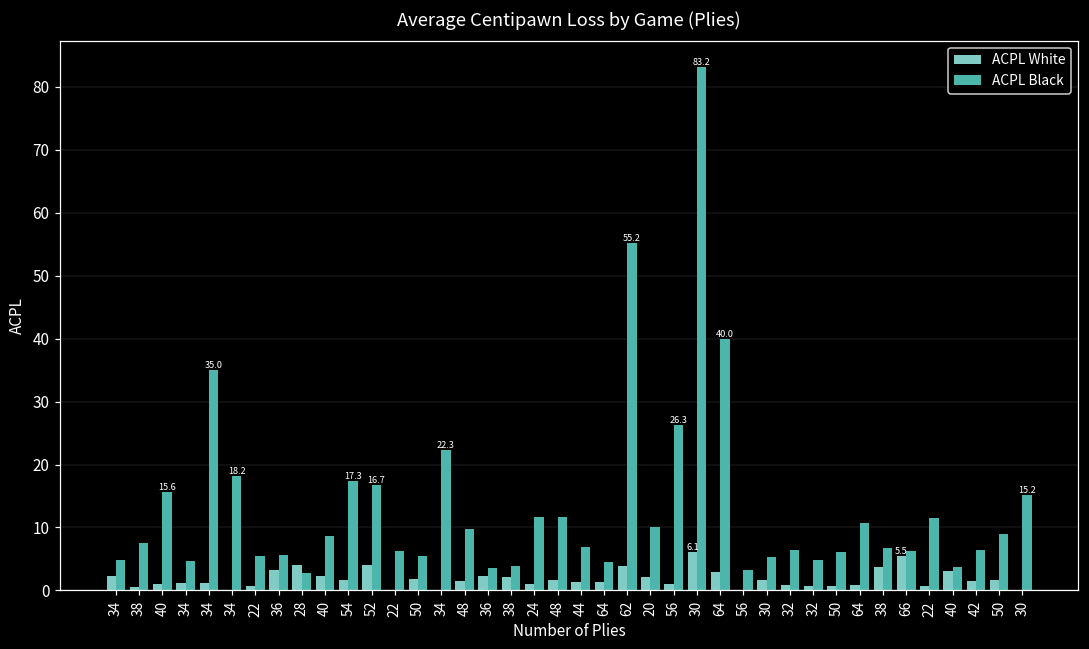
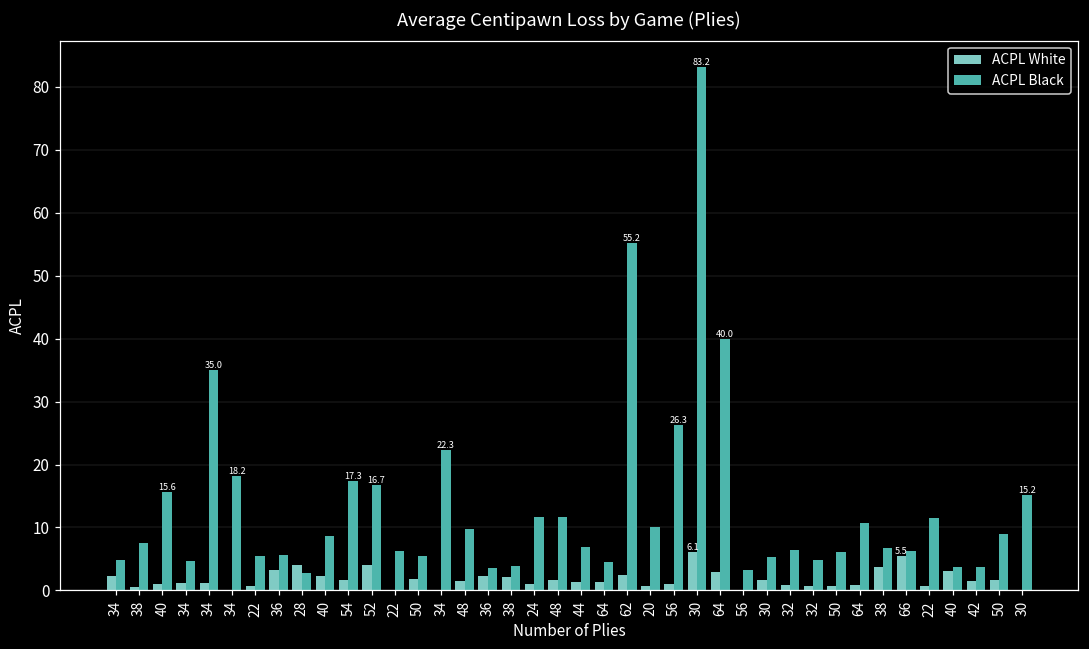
ACPL White, 62: 4 -> 2
ACPL White, 20: 2 -> 1
ACPL Black, 42: 6 -> 4
